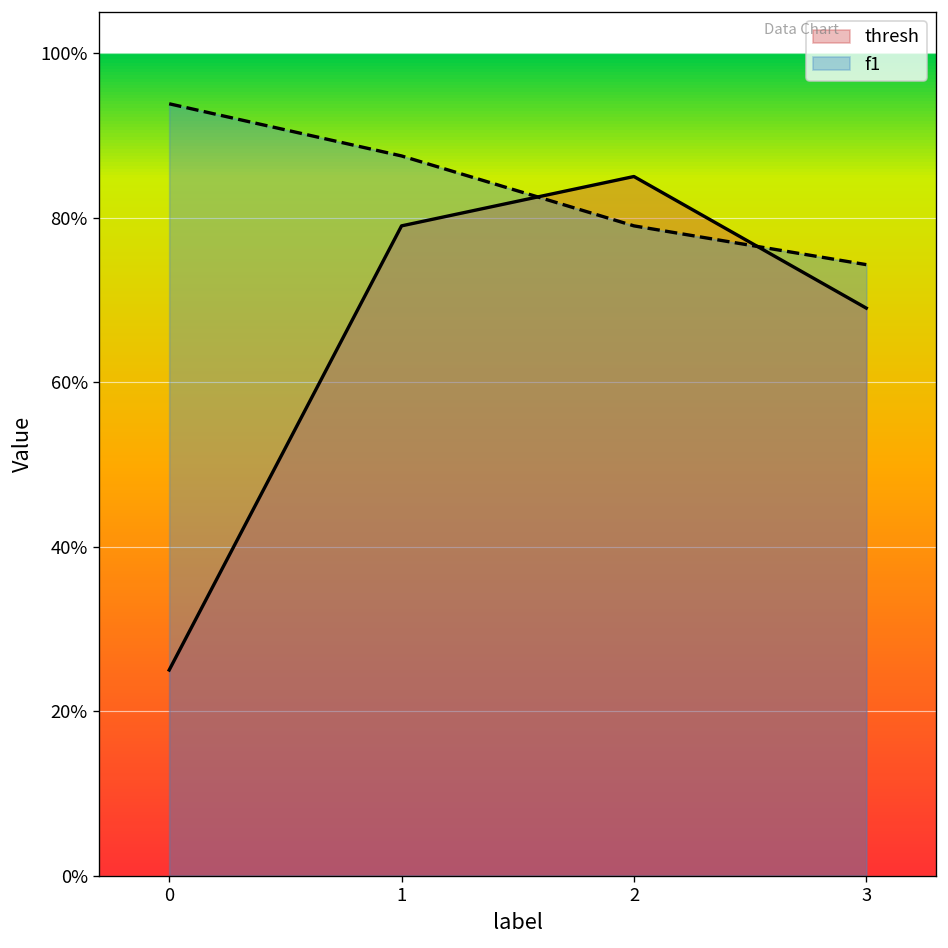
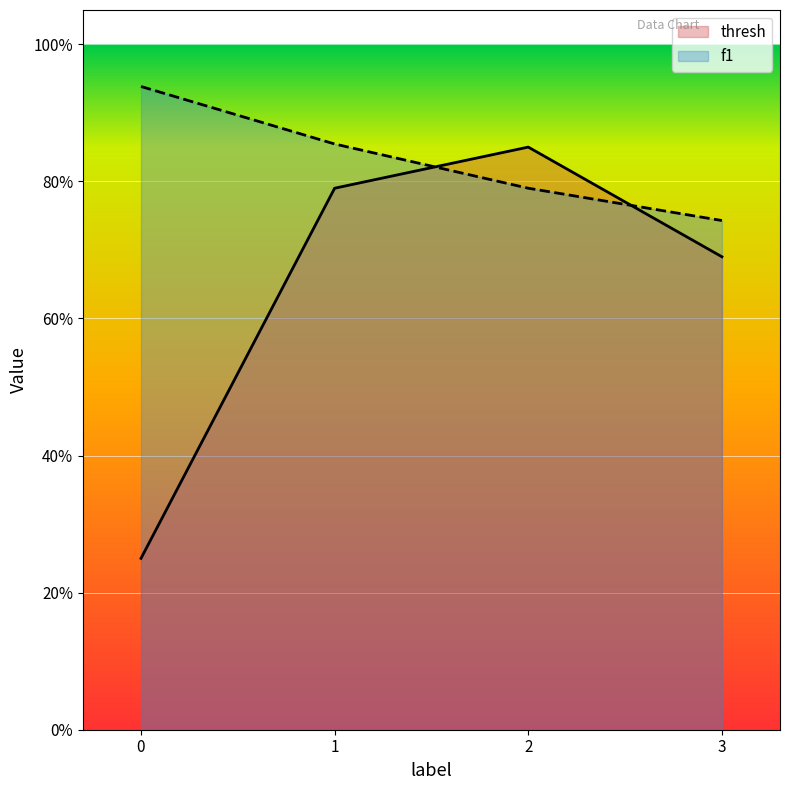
f1, 1: 88% -> 85%
